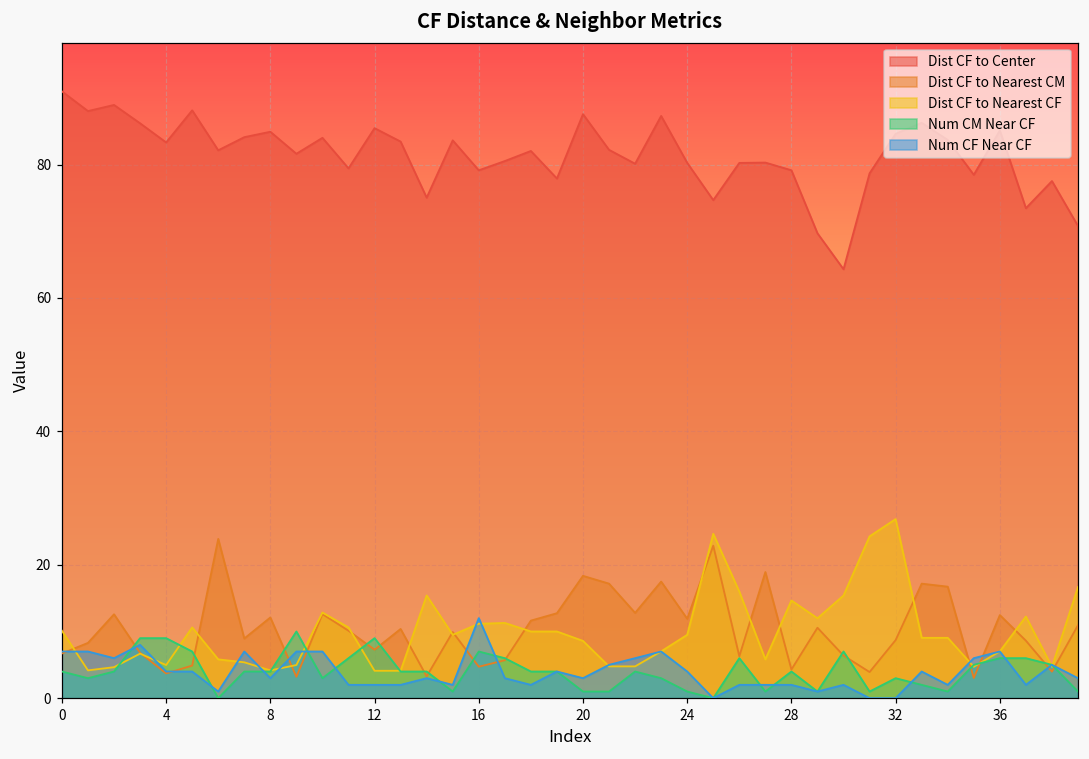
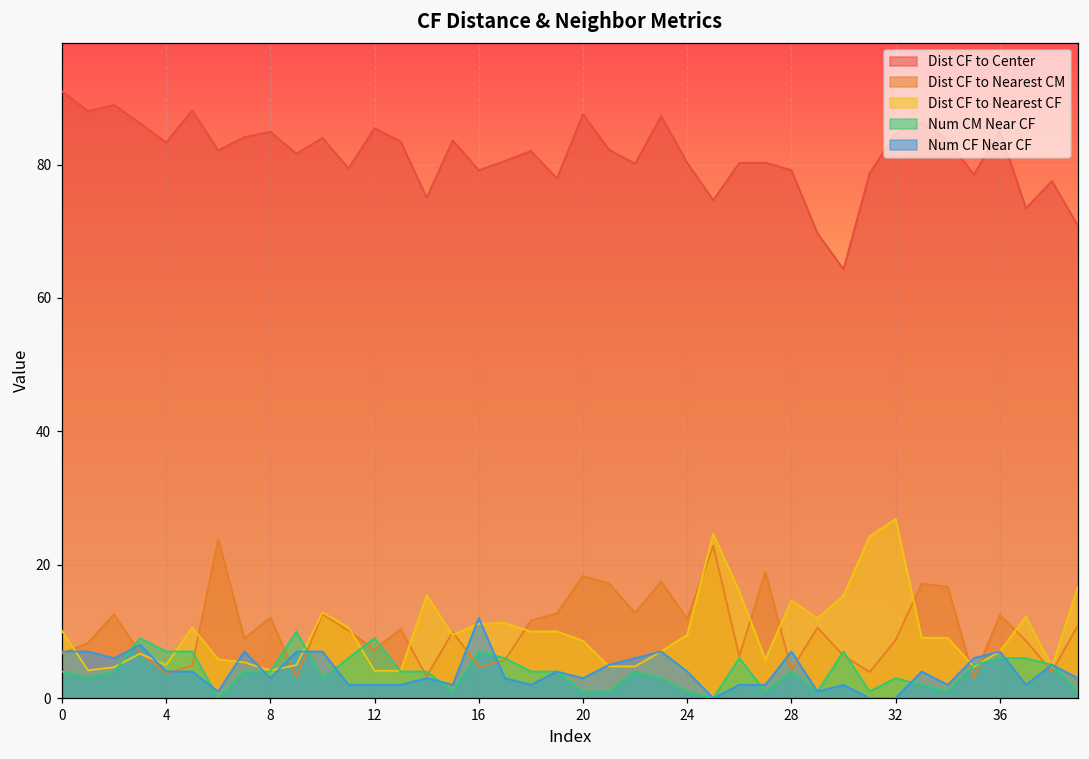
Num CM Near CF, 4: 9 -> 7
Num CF Near CF, 28: 2 -> 7
